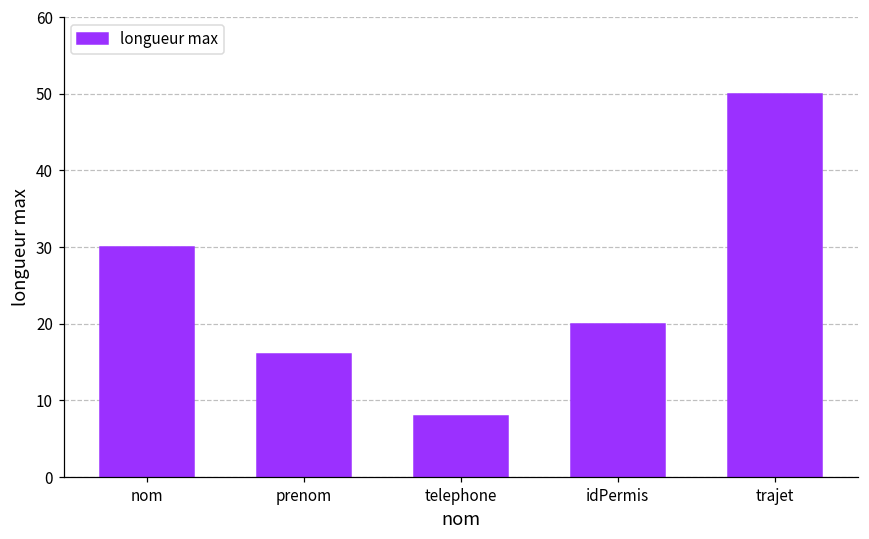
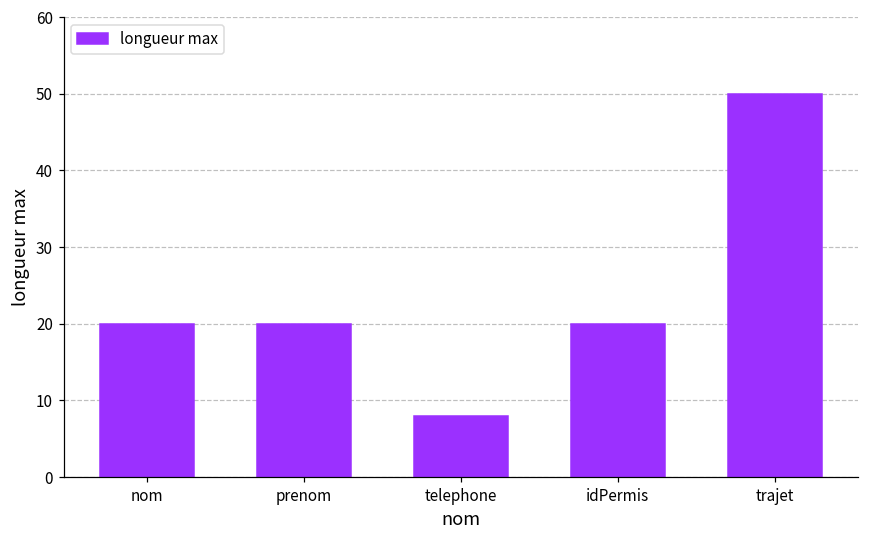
nom: 30 -> 20
prenom: 16 -> 20
